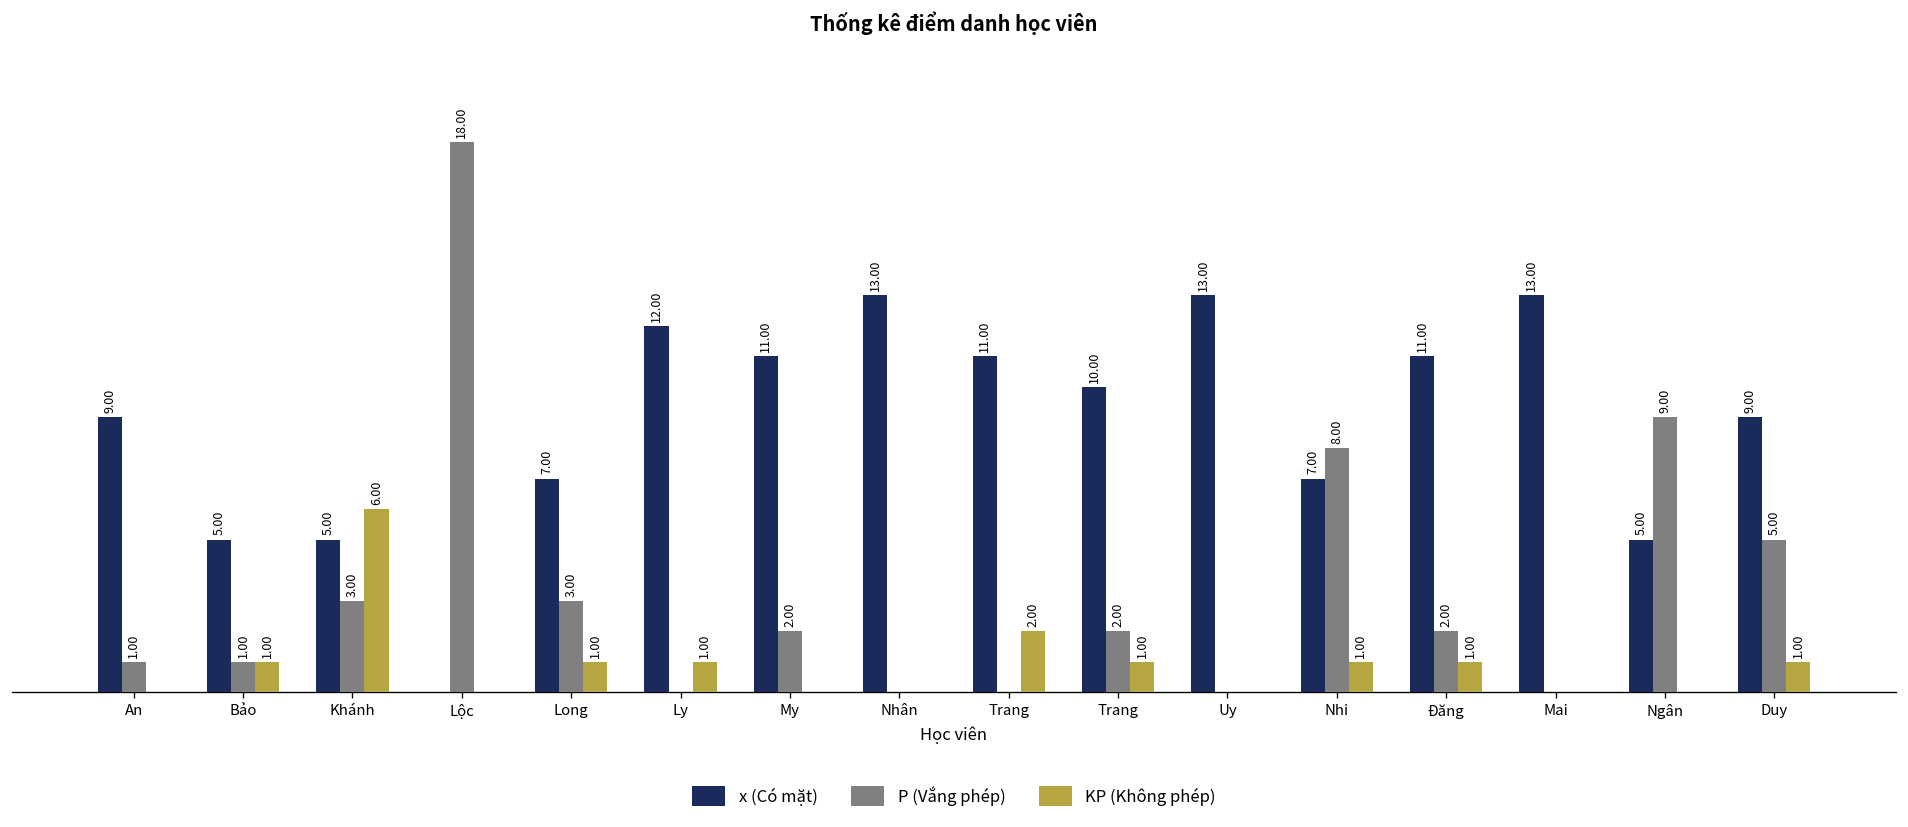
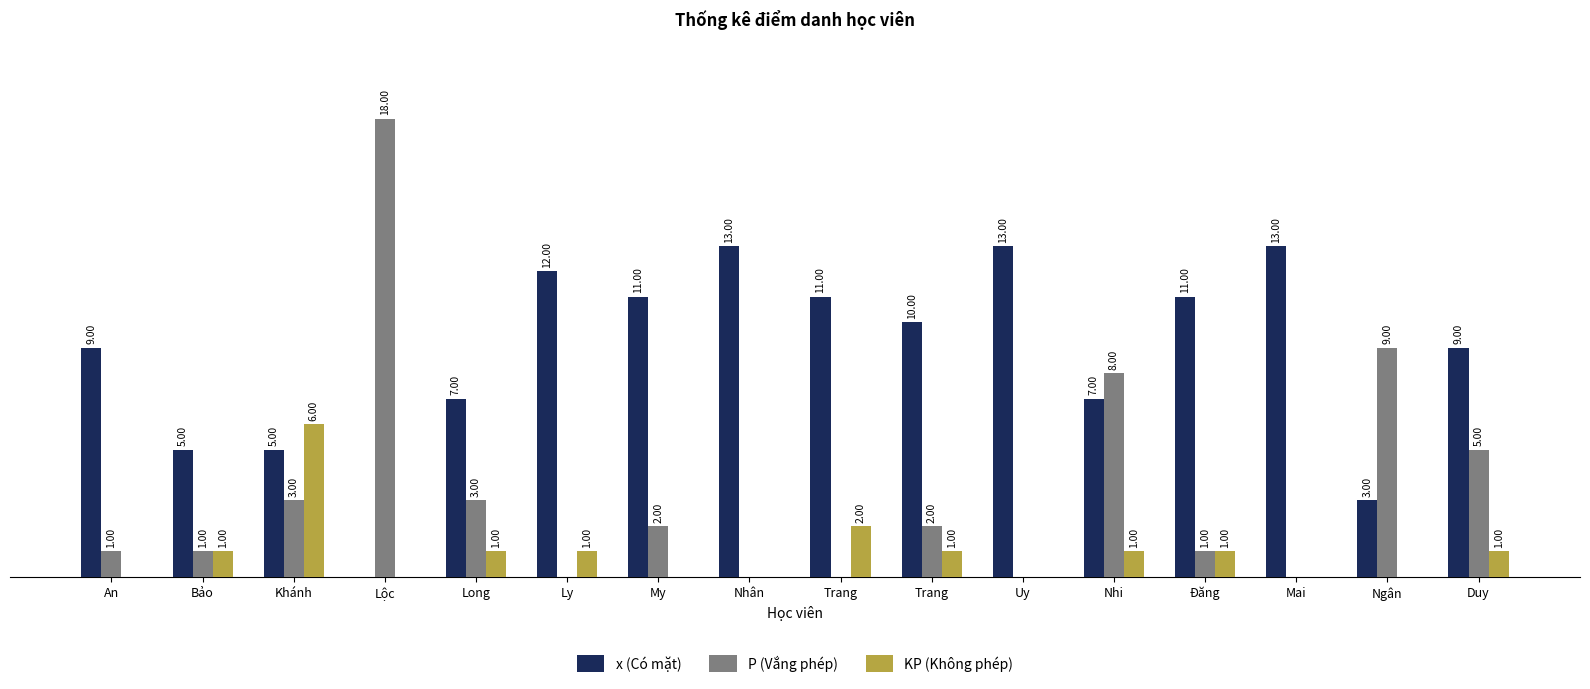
P (Vắng phép), Đăng: 2.00 -> 1.00
x (Có mặt), Ngân: 5.00 -> 3.00
